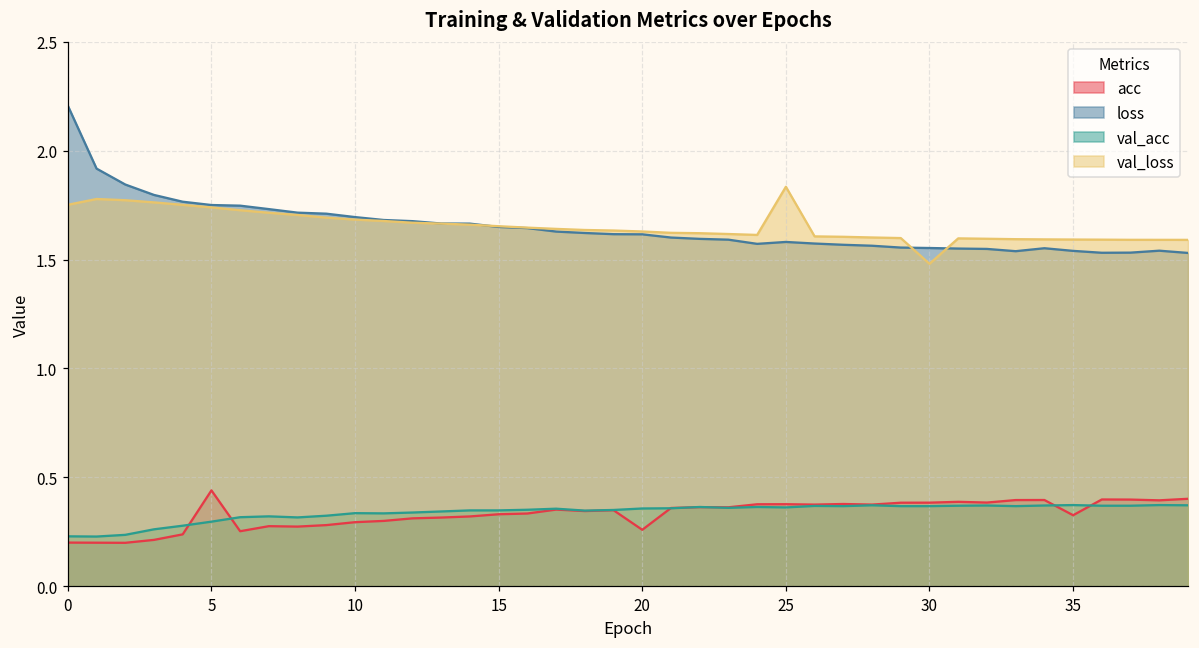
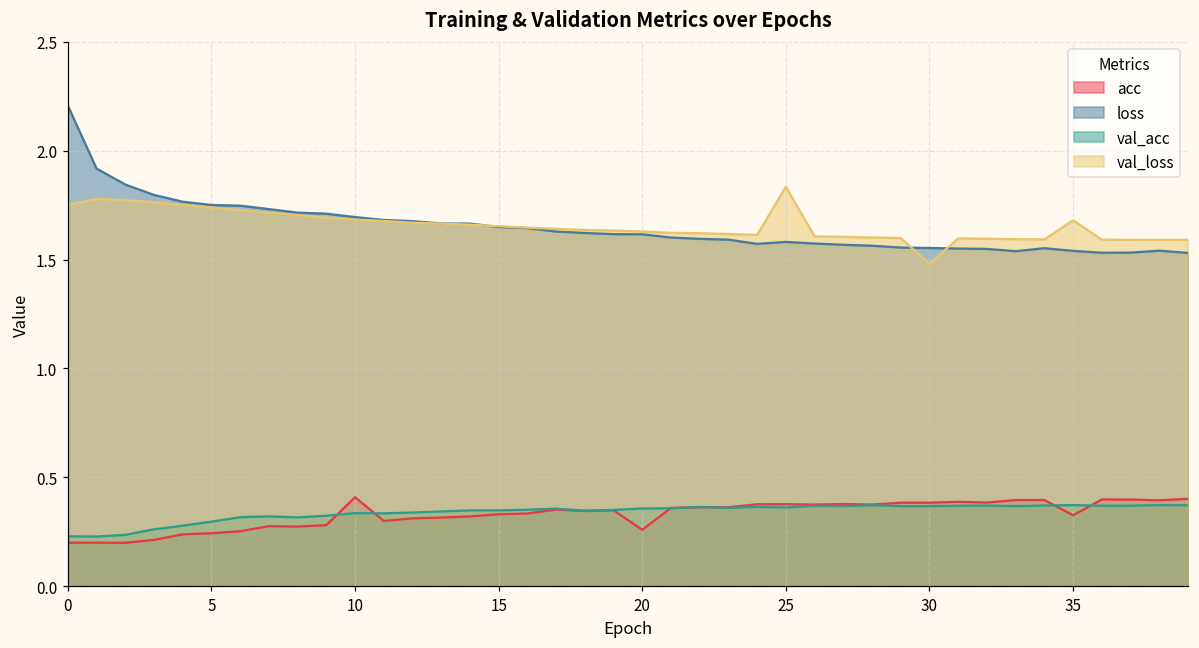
acc, 5: 0.44 -> 0.24
acc, 10: 0.29 -> 0.41
val_loss, 35: 1.59 -> 1.68
